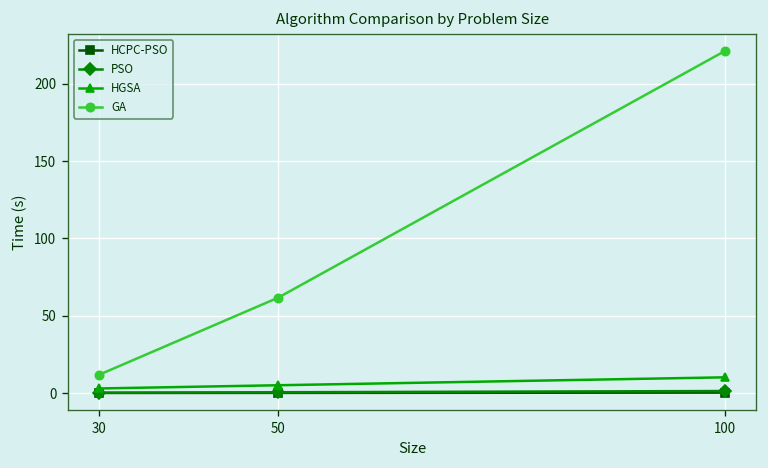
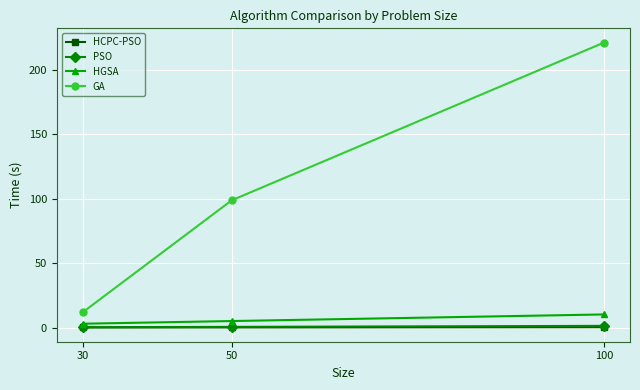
GA, 50: 62 -> 99
